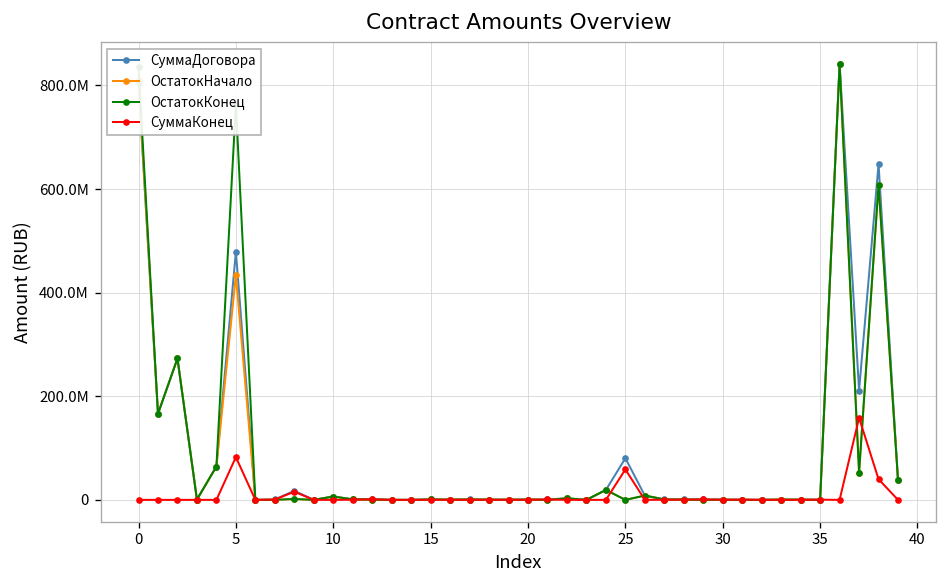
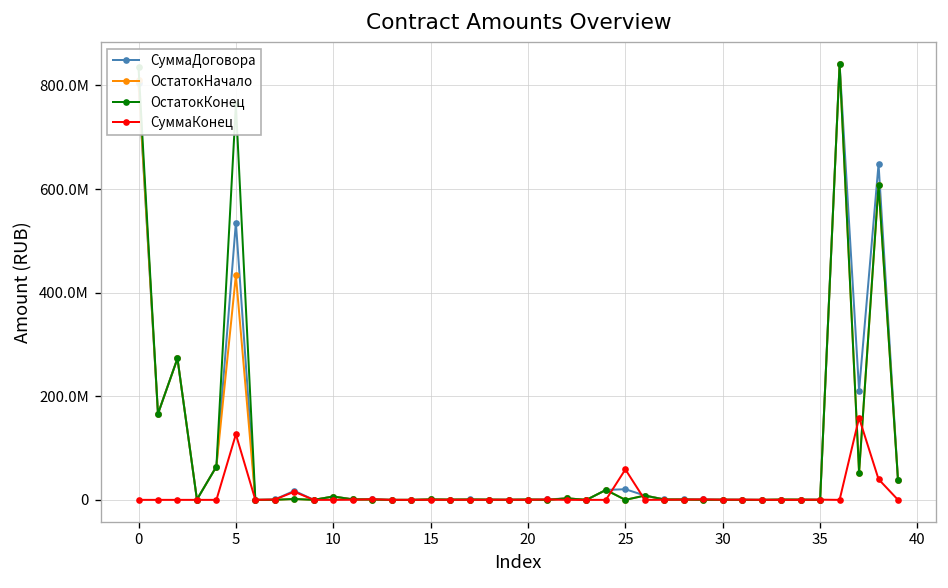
СуммаДоговора, 5: 480000000 -> 540000000
СуммаКонец, 5: 80000000 -> 130000000
СуммаДоговора, 25: 80000000 -> 20000000
